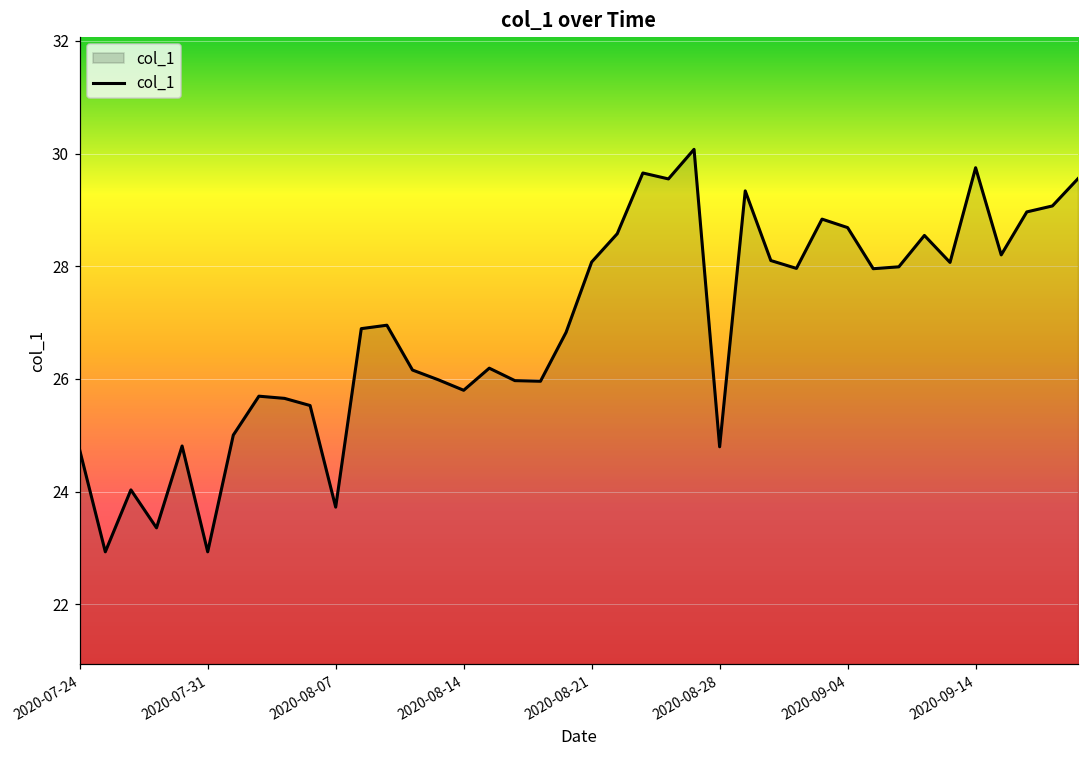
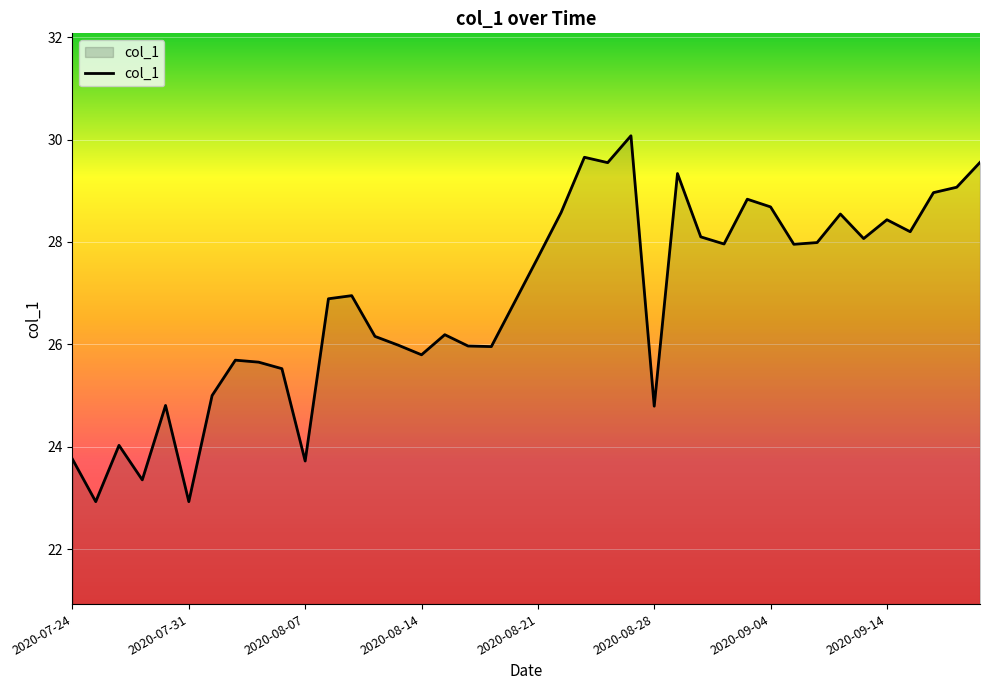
2020-07-24: 24.7 -> 23.8
2020-08-21: 28.1 -> 27.7
2020-09-14: 29.7 -> 28.4
